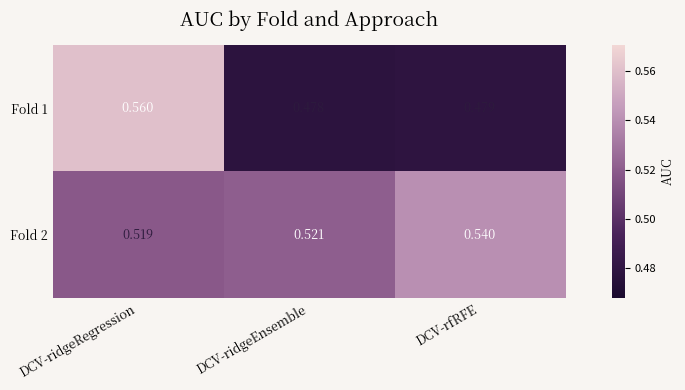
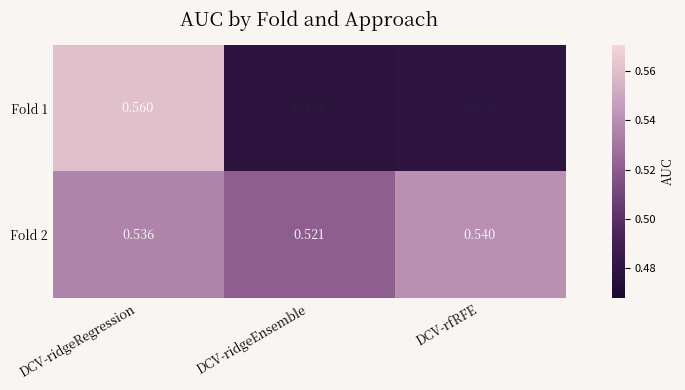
Fold 2, DCV-ridgeRegression: 0.519 -> 0.536
